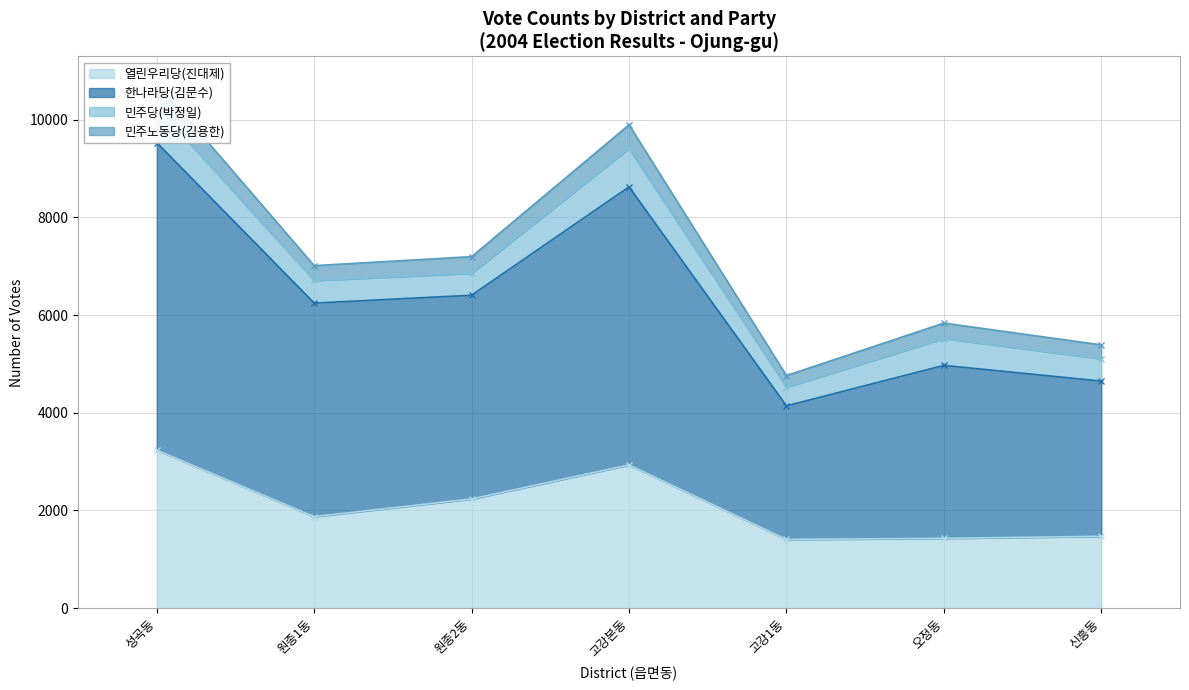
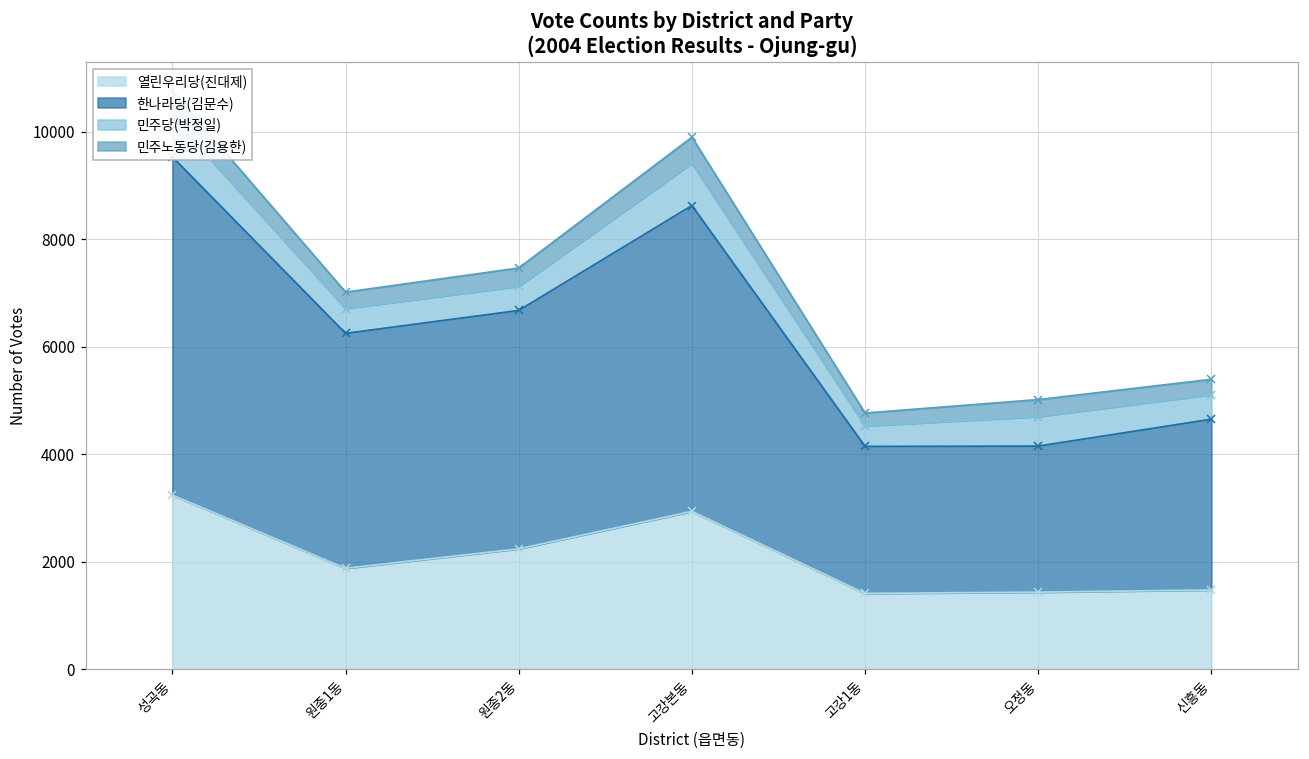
한나라당(김문수), 원종2동: 4200 -> 4400
한나라당(김문수), 오정동: 3500 -> 2700
